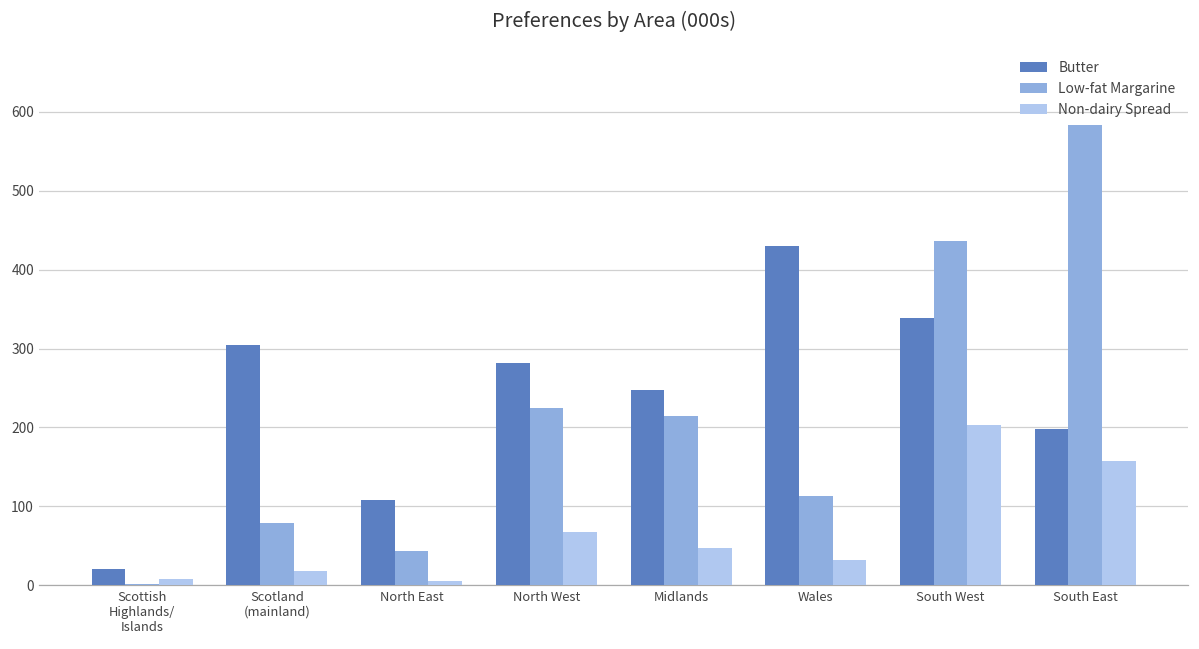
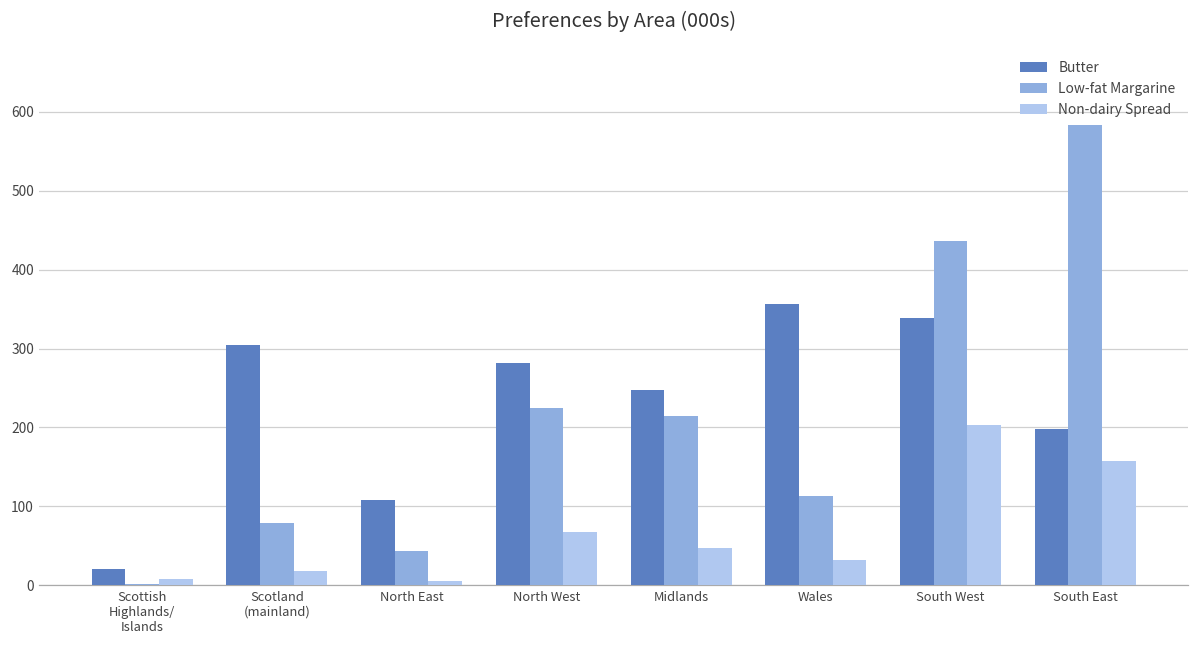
Butter, Wales: 430 -> 360
